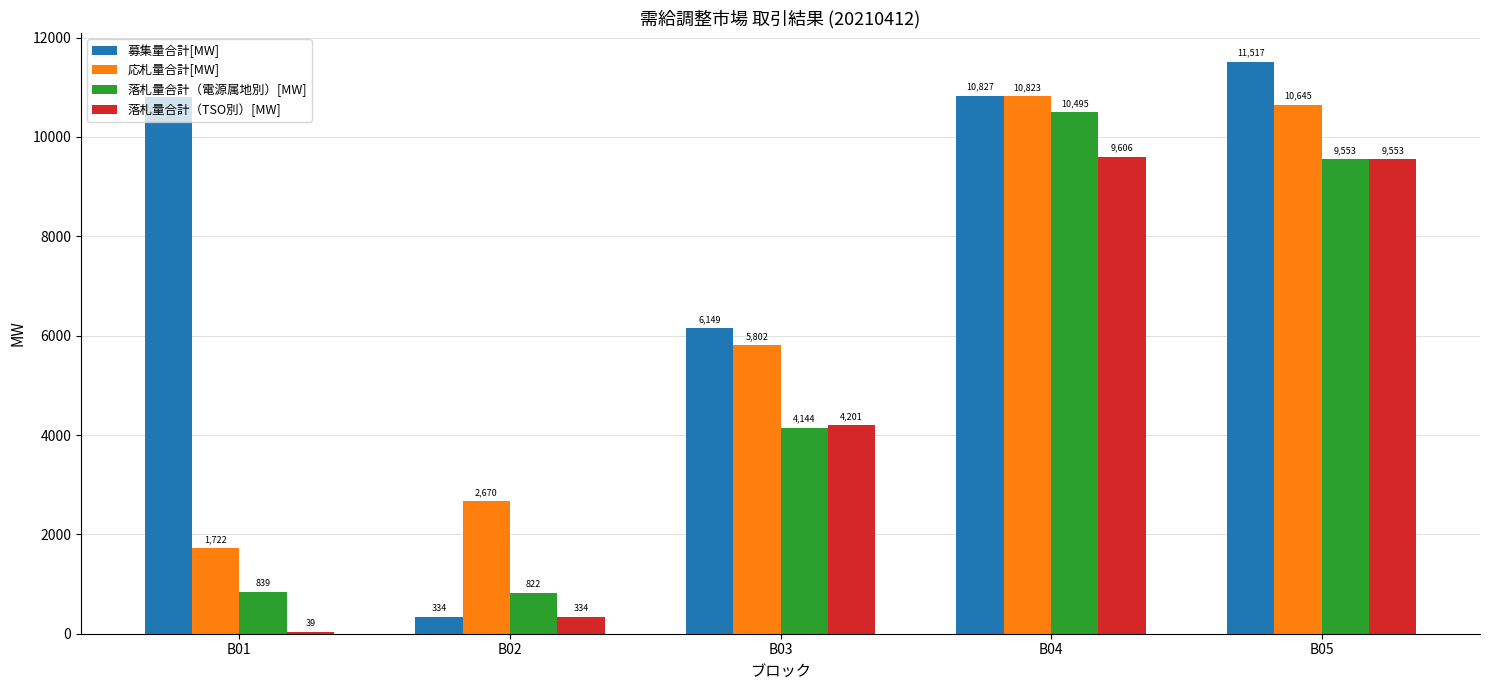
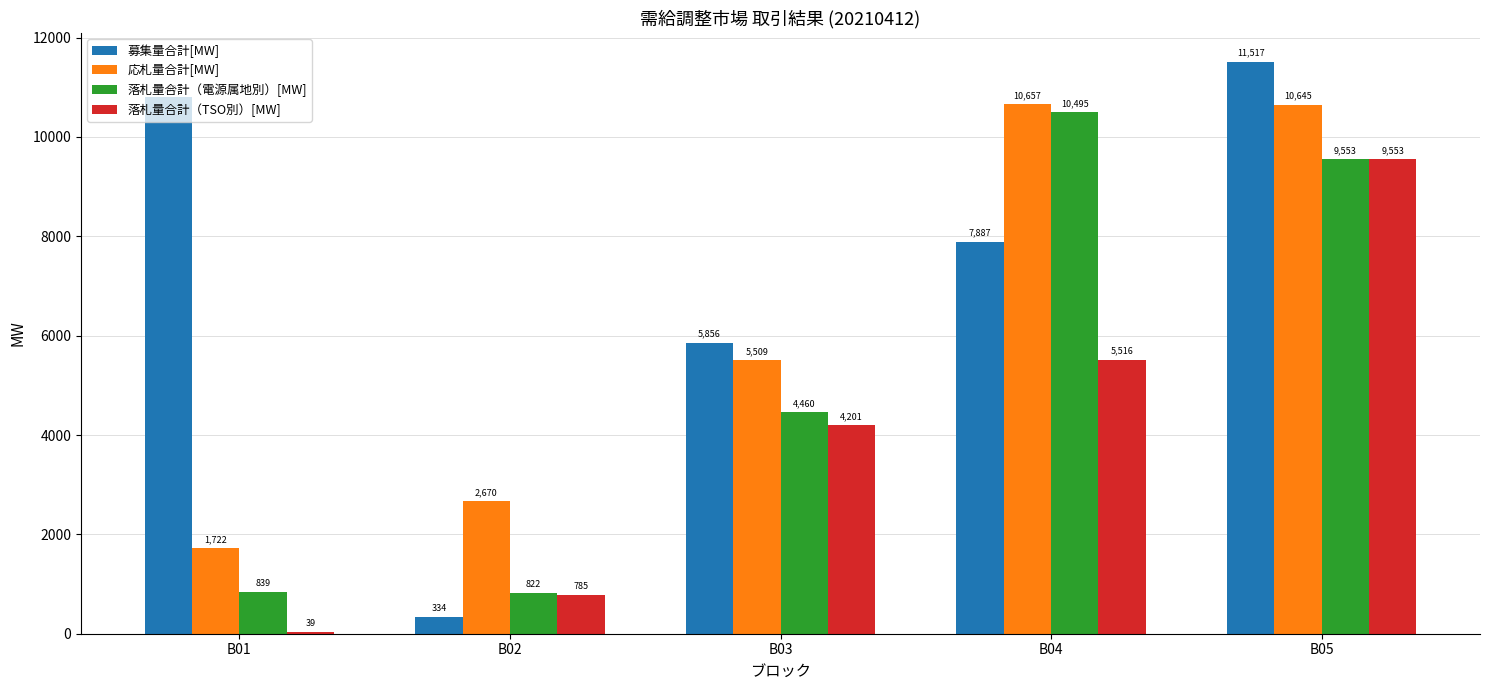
落札量合計（TSO別）[MW], B02: 334 -> 785
募集量合計[MW], B03: 6,149 -> 5,856
応札量合計[MW], B03: 5,802 -> 5,509
落札量合計（電源属地別）[MW], B03: 4,144 -> 4,460
募集量合計[MW], B04: 10,827 -> 7,887
応札量合計[MW], B04: 10,823 -> 10,657
落札量合計（TSO別）[MW], B04: 9,606 -> 5,516
